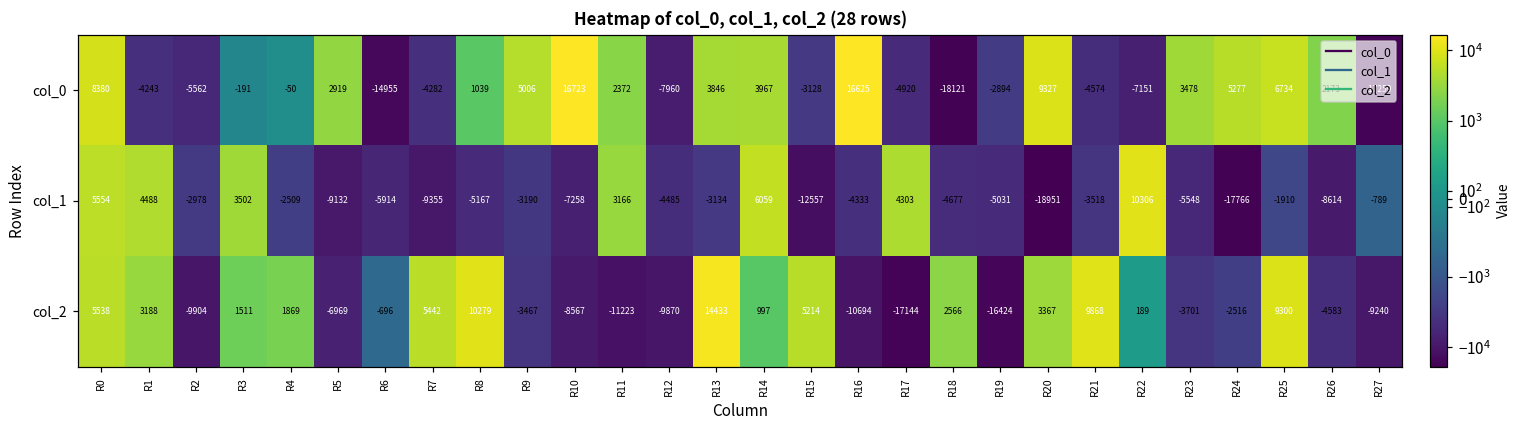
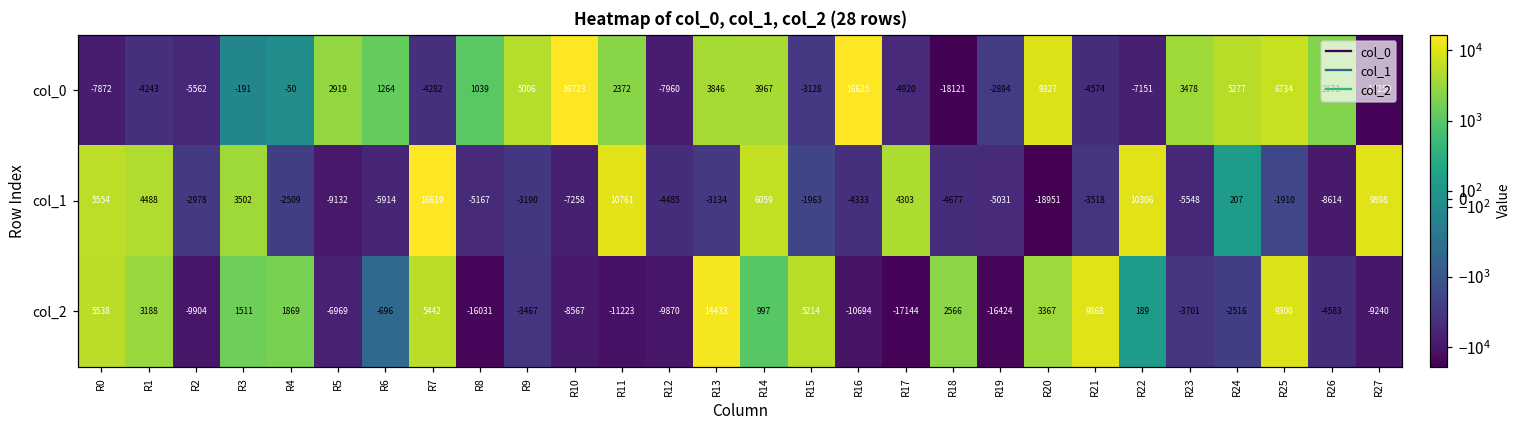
col_0, R0: 8380 -> -7872
col_0, R6: -14955 -> 1264
col_1, R7: -9355 -> 16619
col_1, R11: 3166 -> 10761
col_1, R15: -12557 -> -1963
col_1, R24: -17766 -> 207
col_1, R27: -789 -> 9898
col_2, R8: 10279 -> -16031
